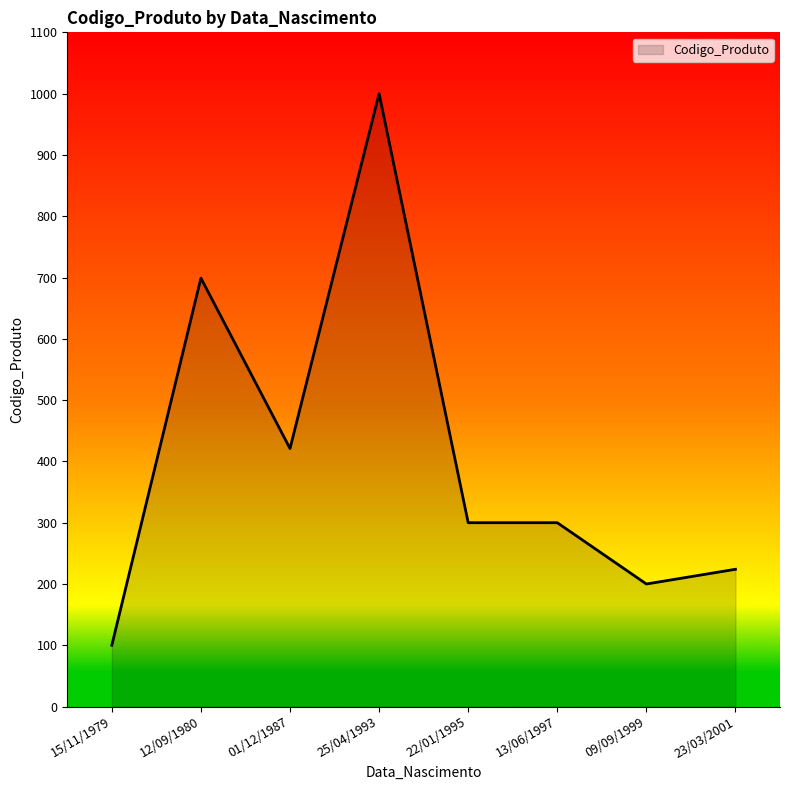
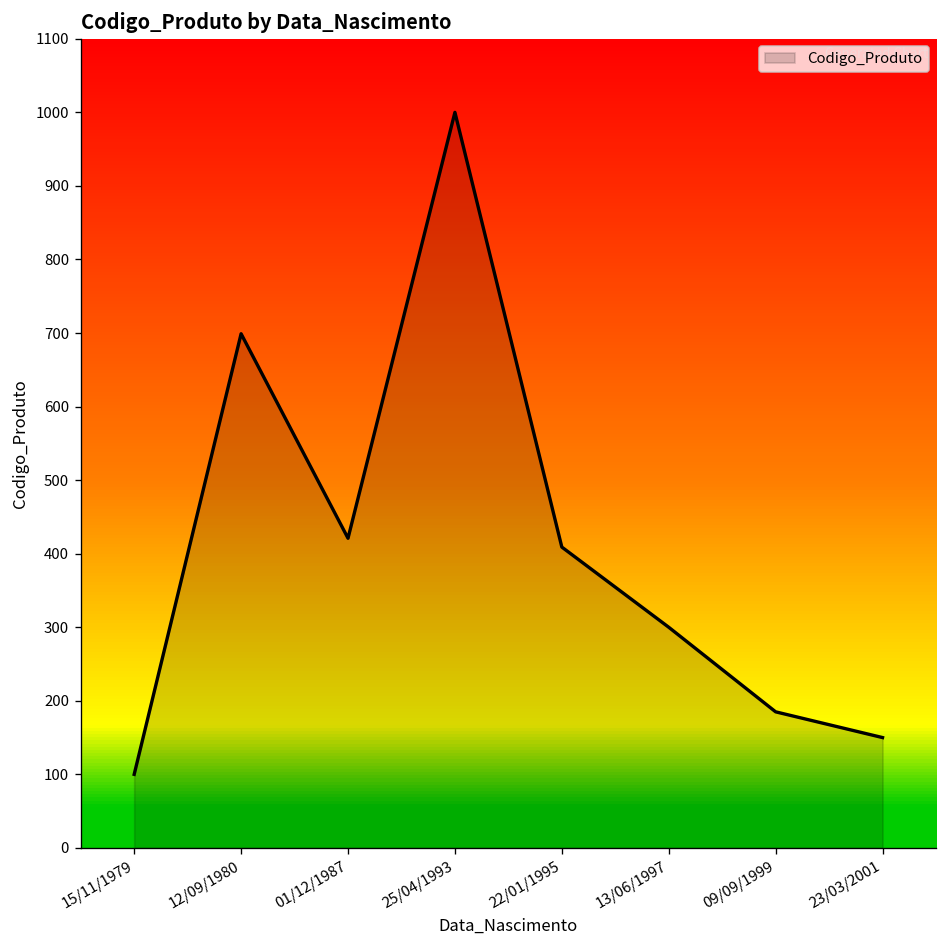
22/01/1995: 300 -> 410
09/09/1999: 200 -> 190
23/03/2001: 220 -> 150
